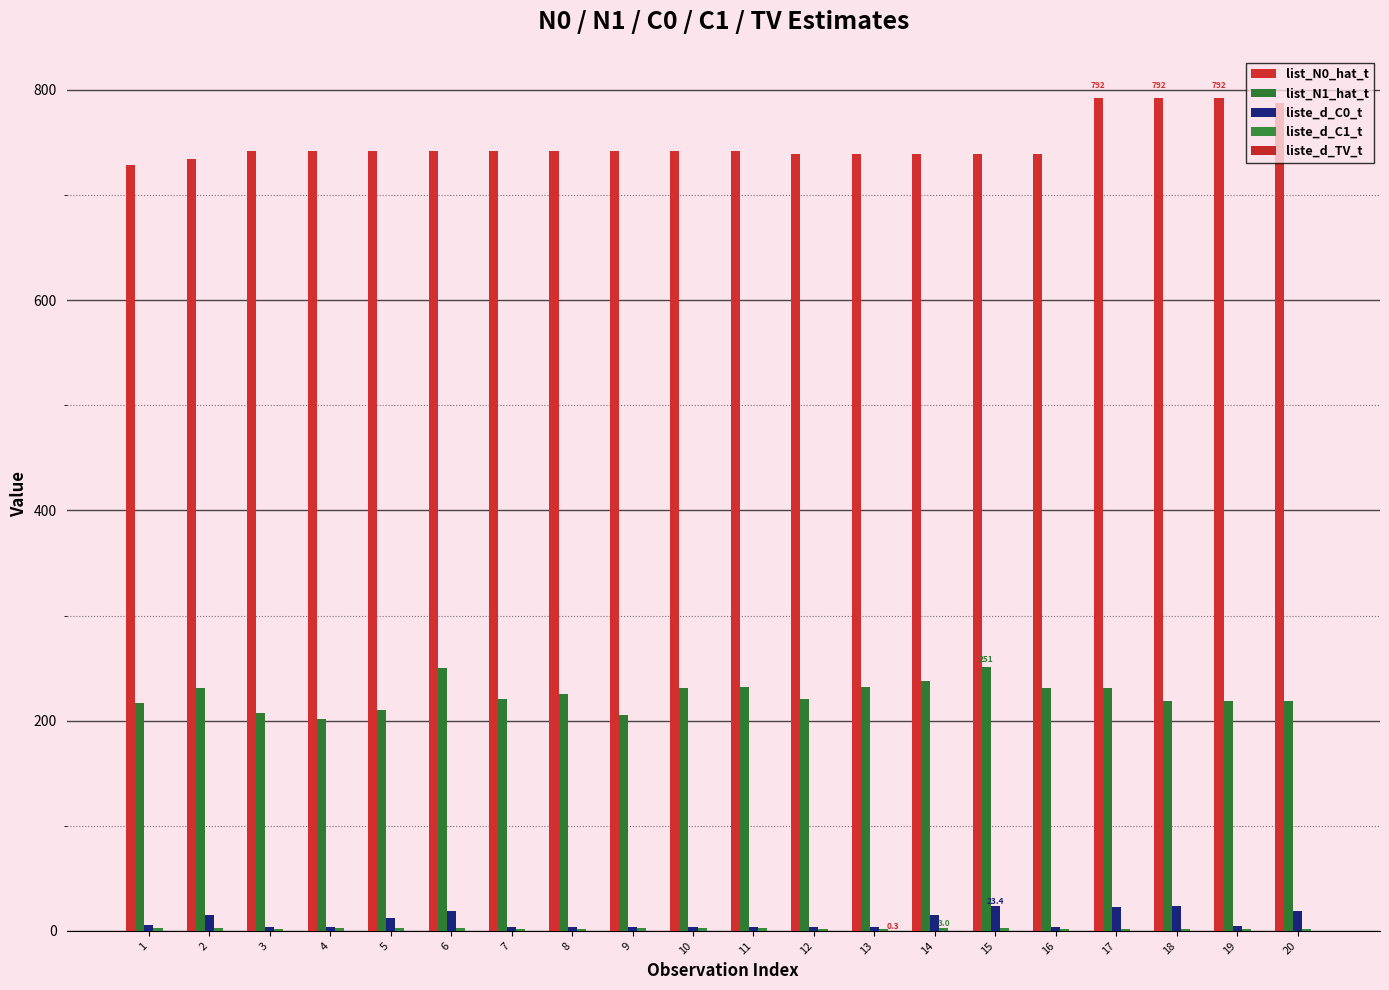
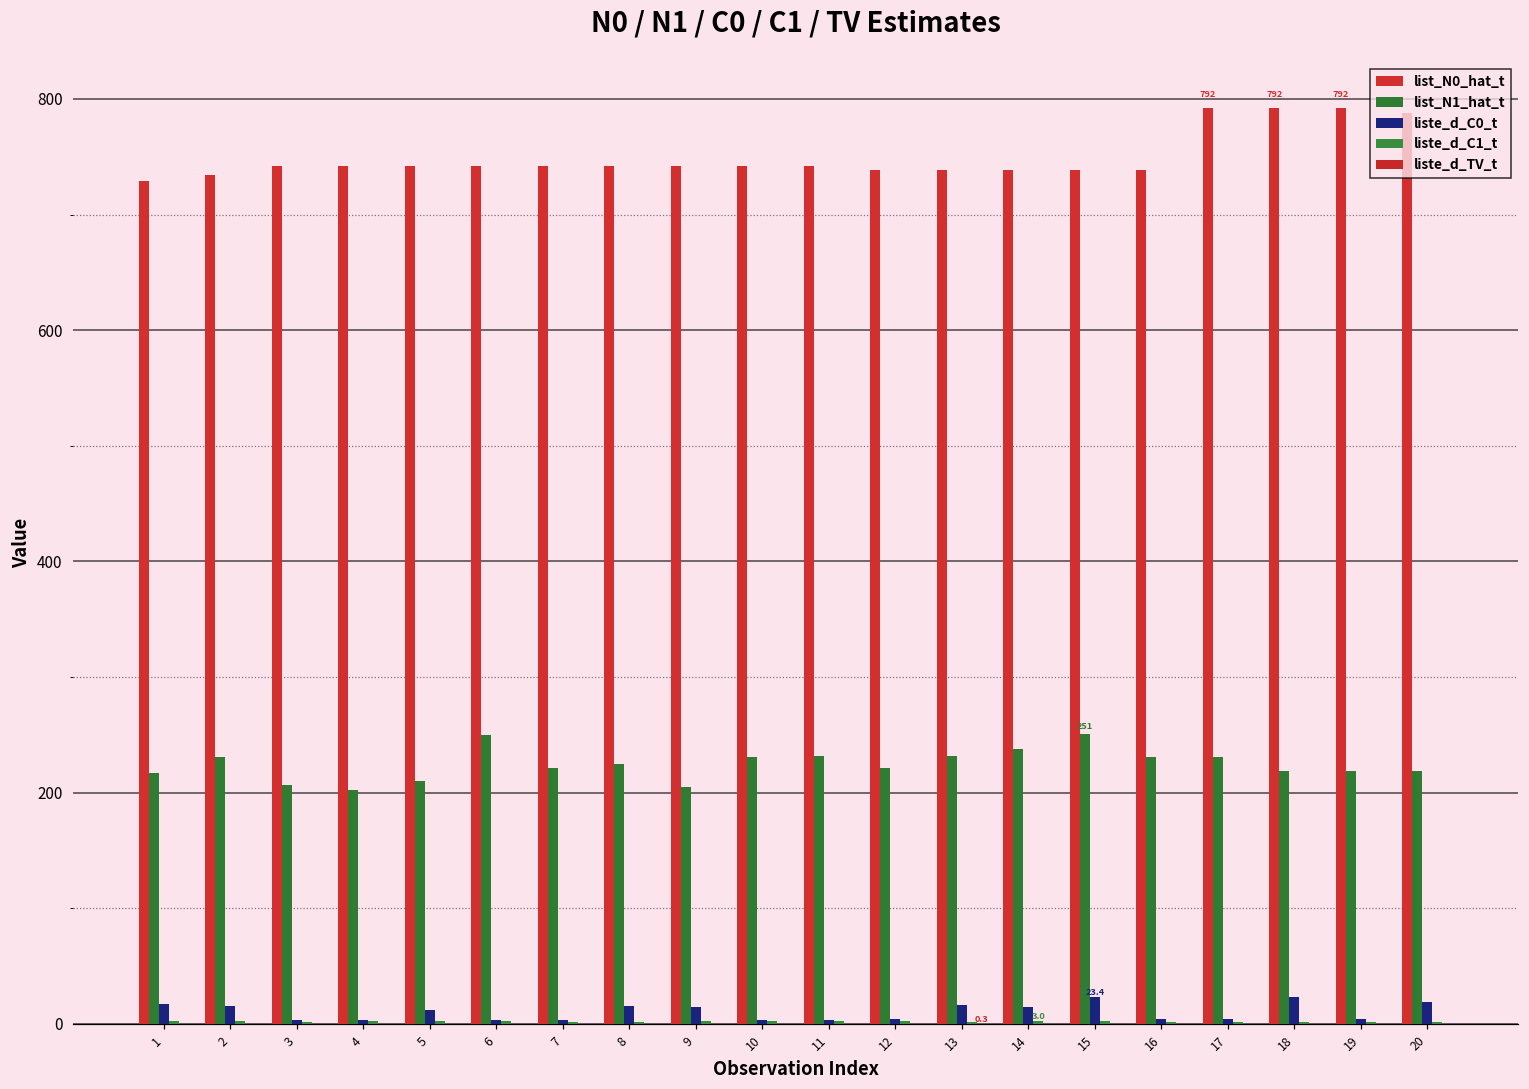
liste_d_C0_t, 1: 6 -> 17
liste_d_C0_t, 6: 19 -> 4
liste_d_C0_t, 8: 4 -> 15
liste_d_C0_t, 9: 4 -> 15
liste_d_C0_t, 13: 4 -> 17
liste_d_C0_t, 17: 23 -> 5
